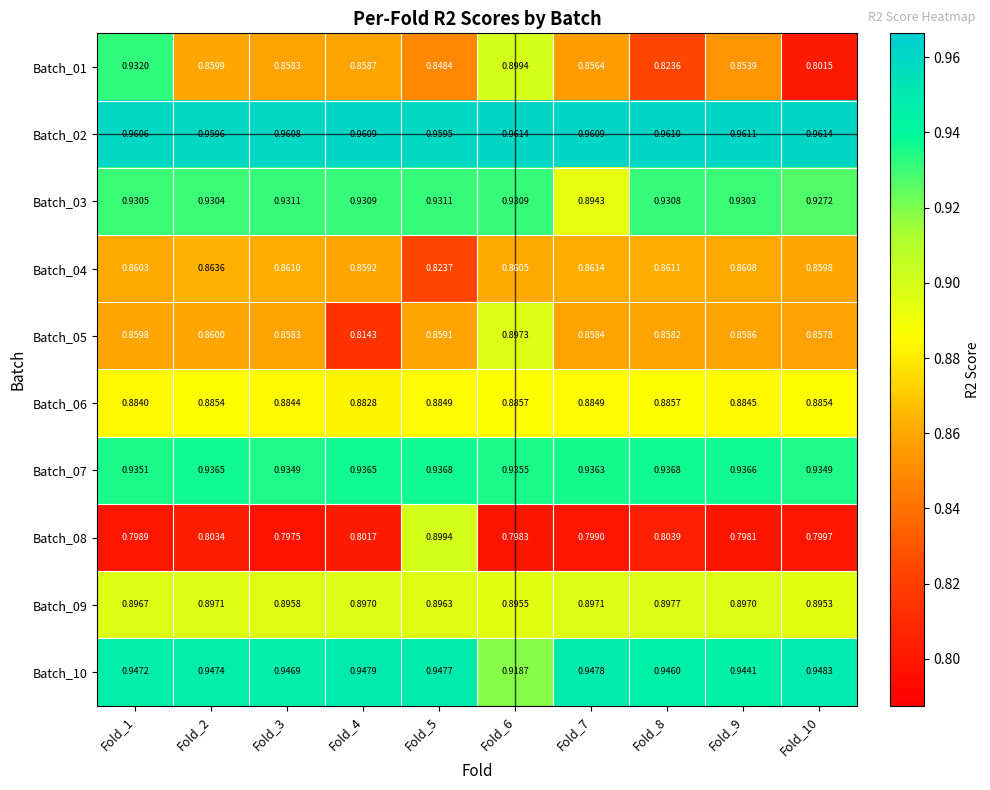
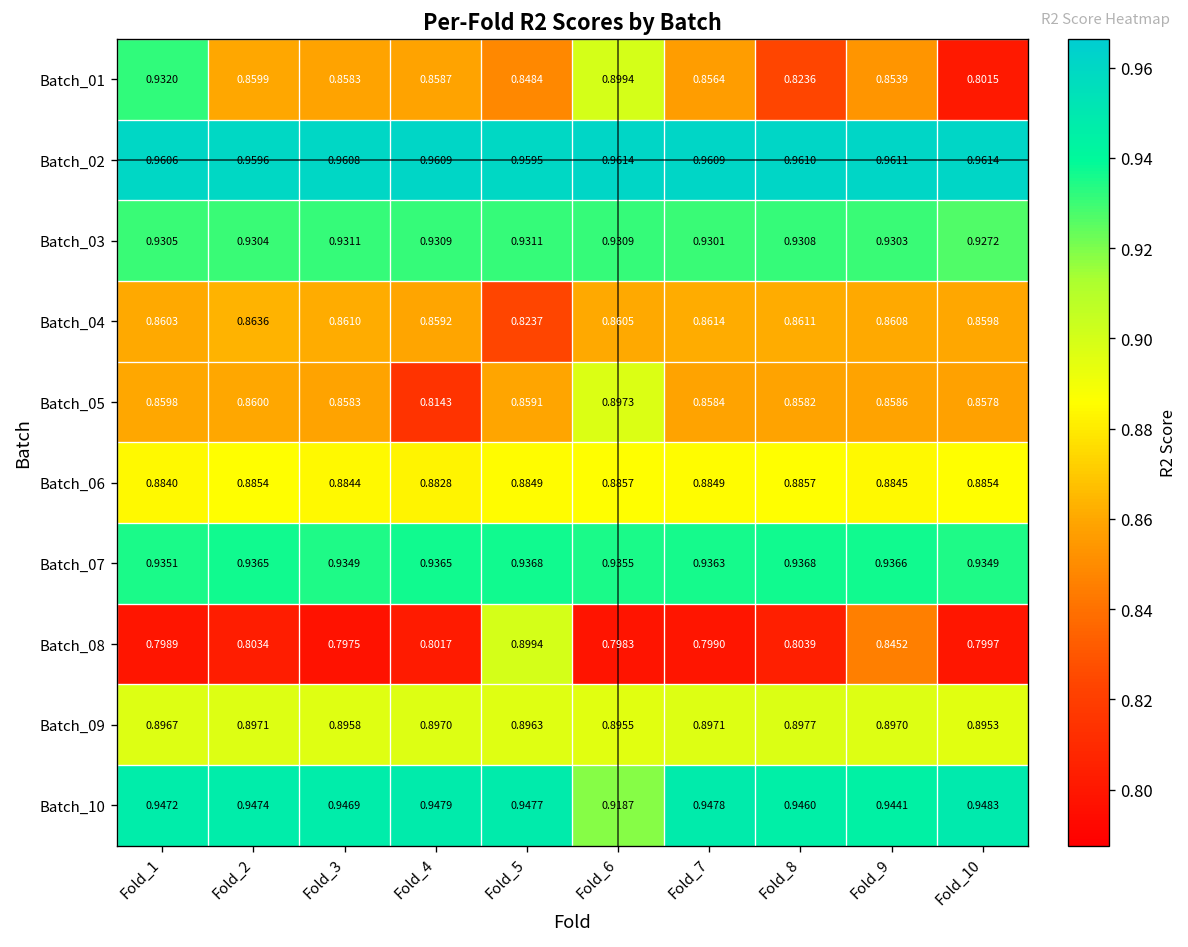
Batch_03, Fold_7: 0.8943 -> 0.9301
Batch_08, Fold_9: 0.7981 -> 0.8452
